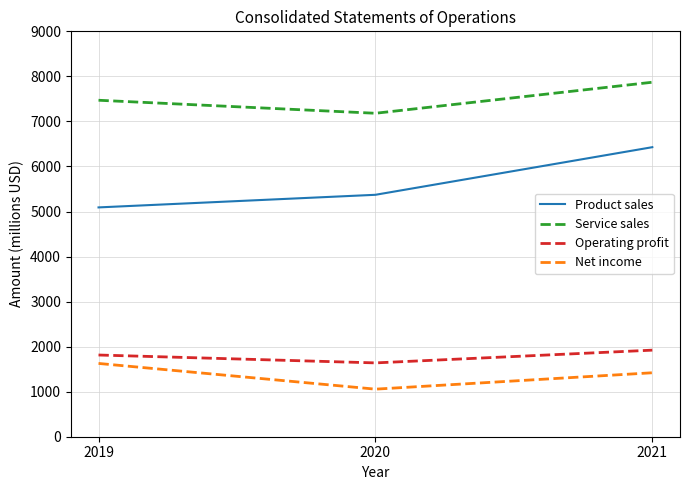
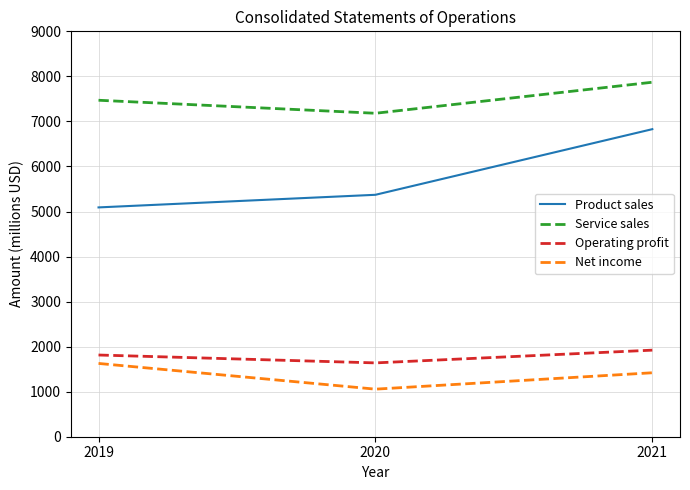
Product sales, 2021: 6400 -> 6800
